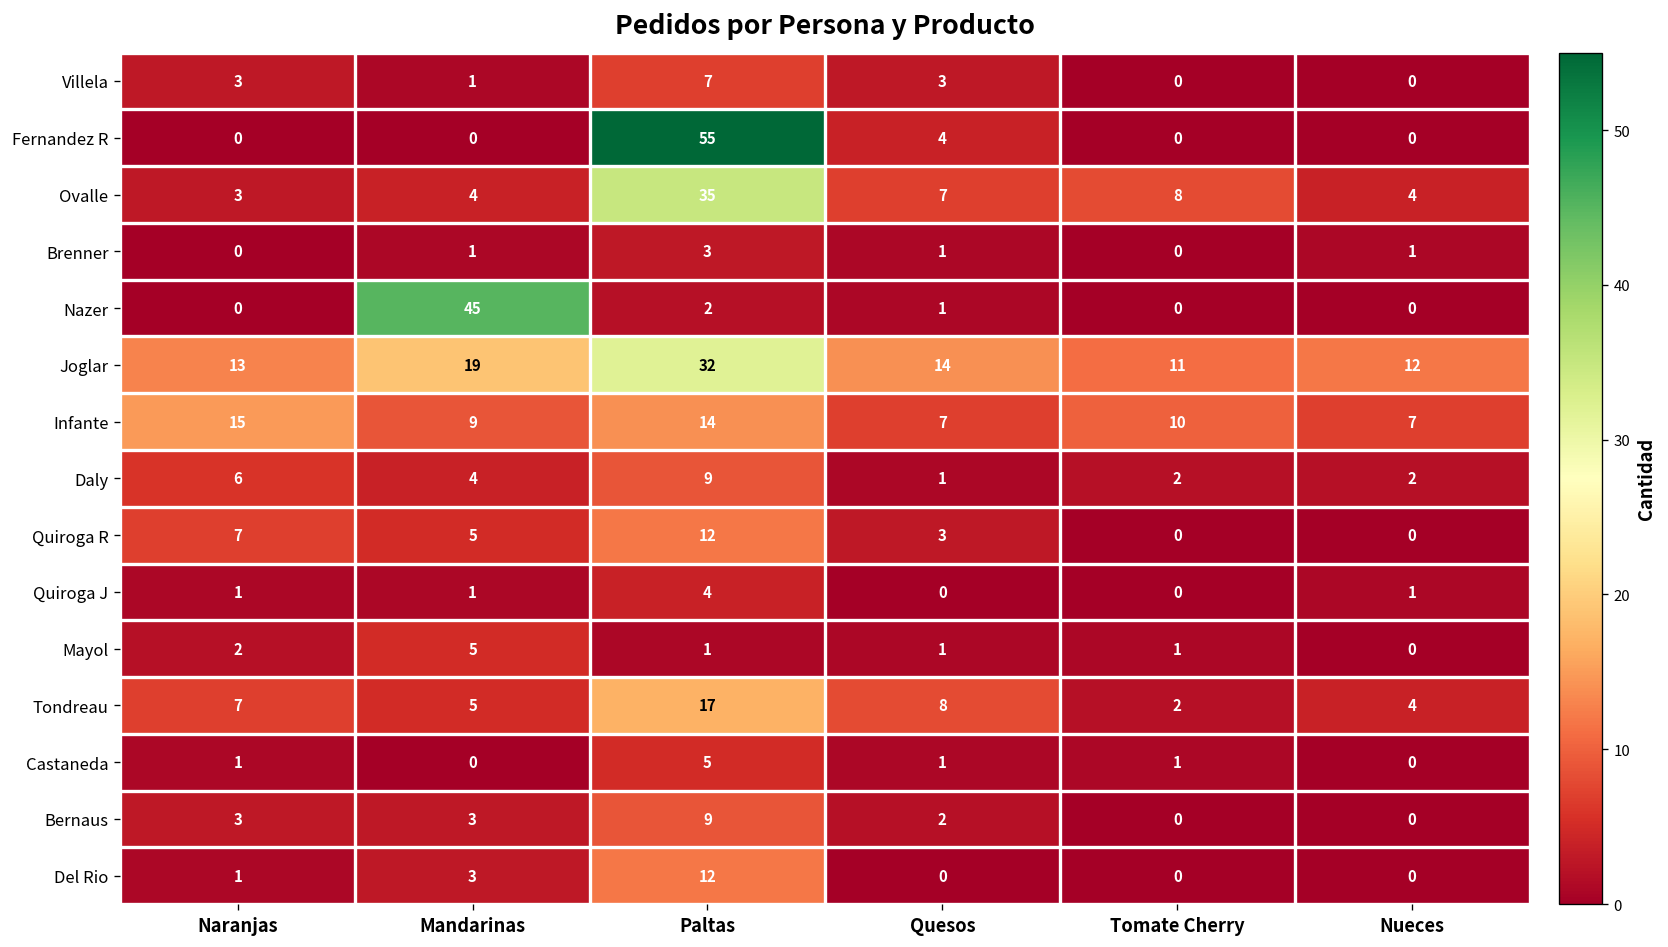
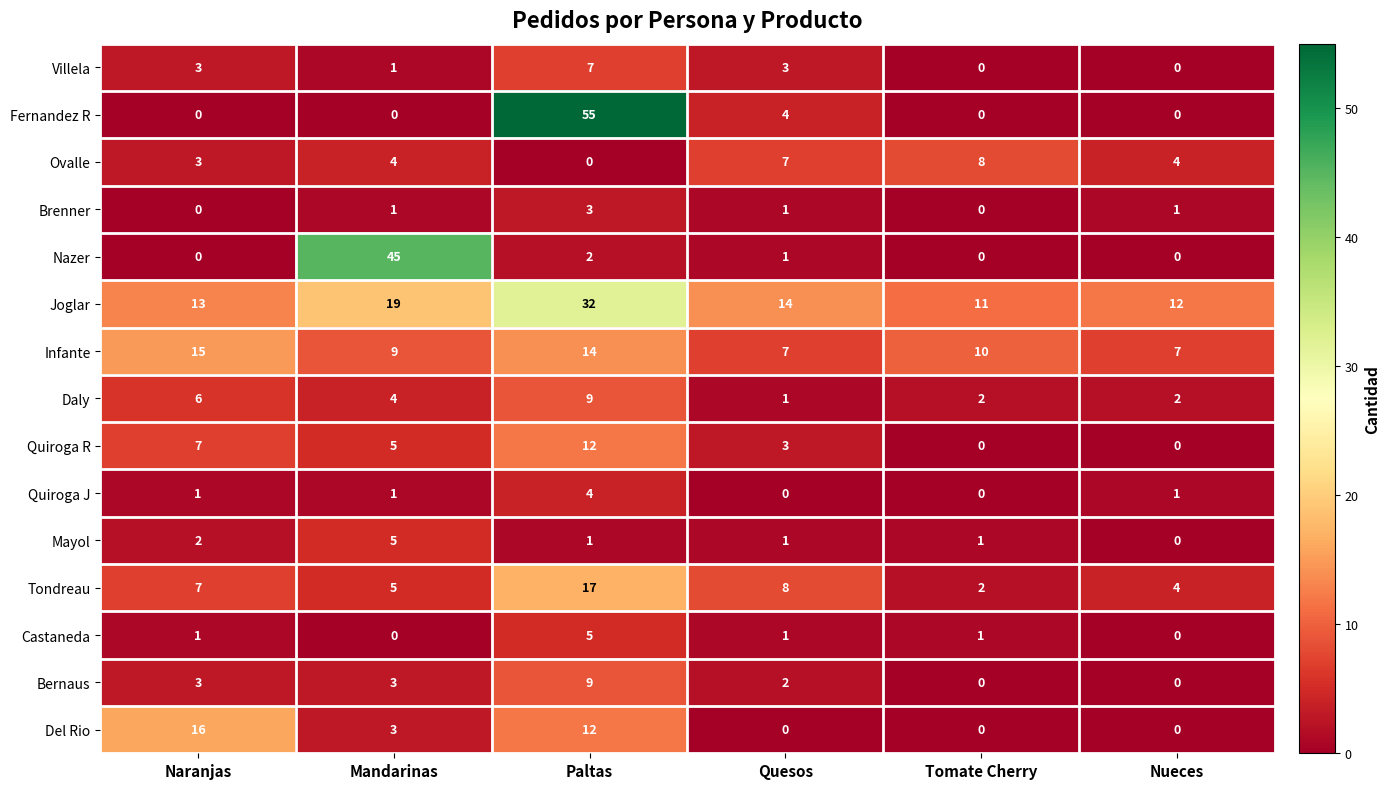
Ovalle, Paltas: 35 -> 0
Del Rio, Naranjas: 1 -> 16
